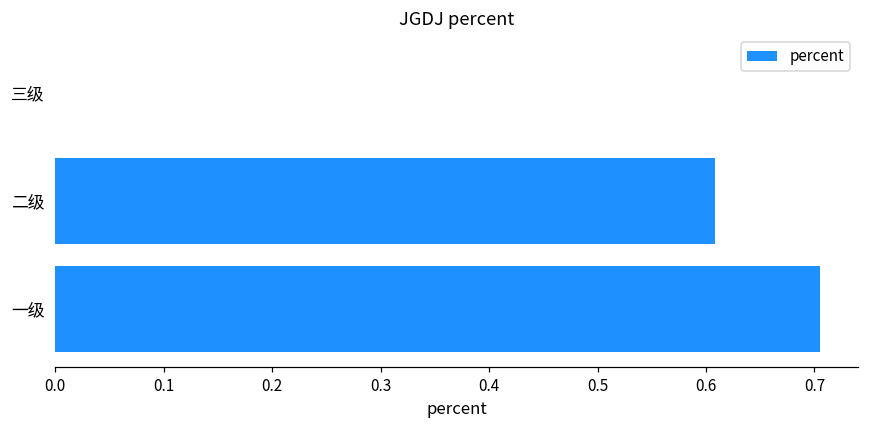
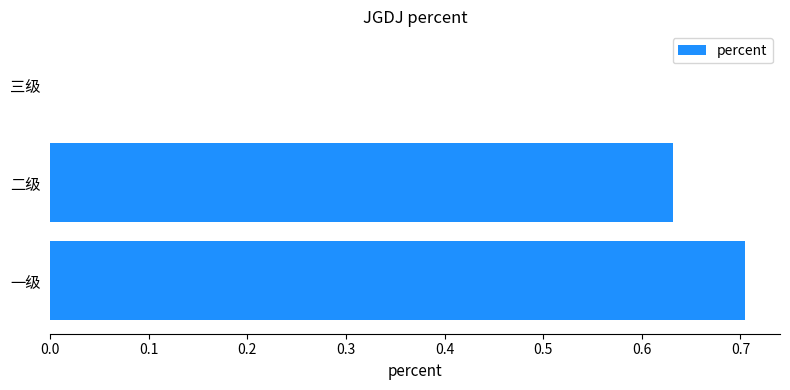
二级: 0.61 -> 0.63
